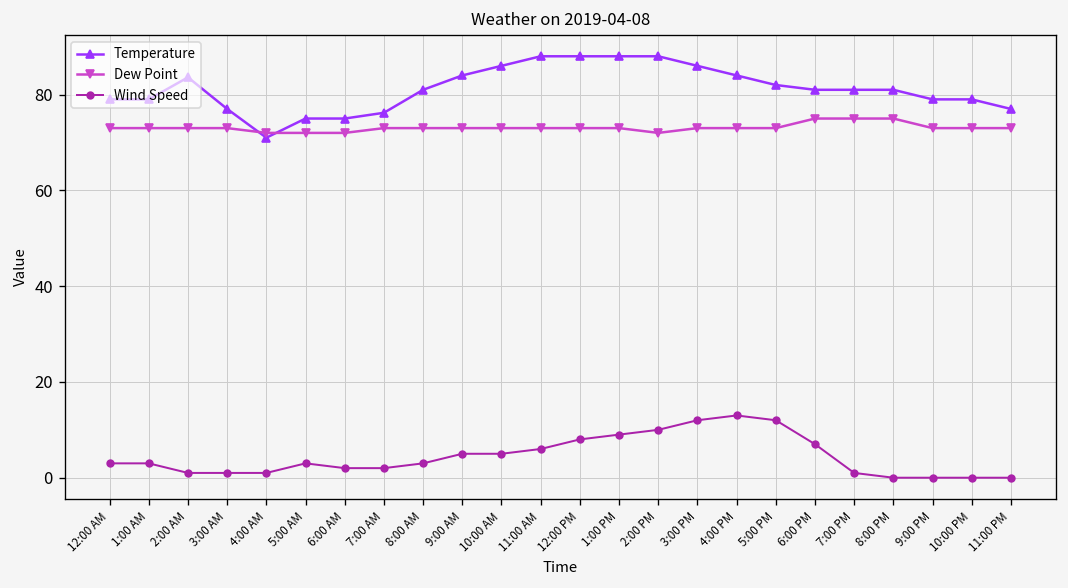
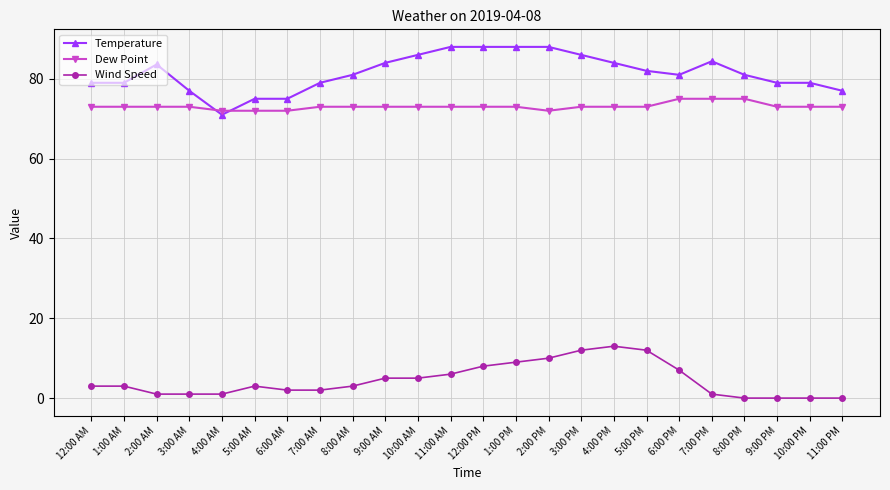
Temperature, 7:00 AM: 76 -> 79
Temperature, 7:00 PM: 81 -> 84
